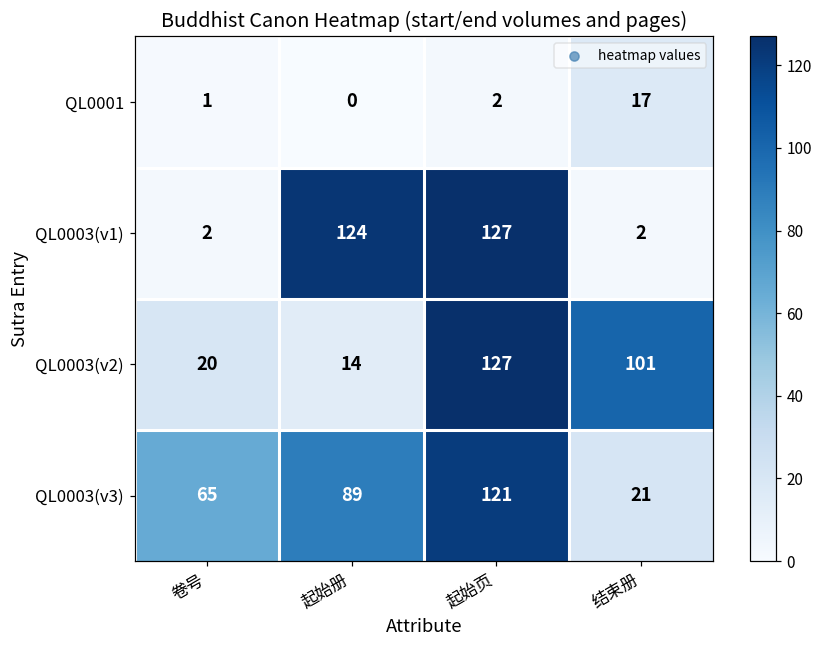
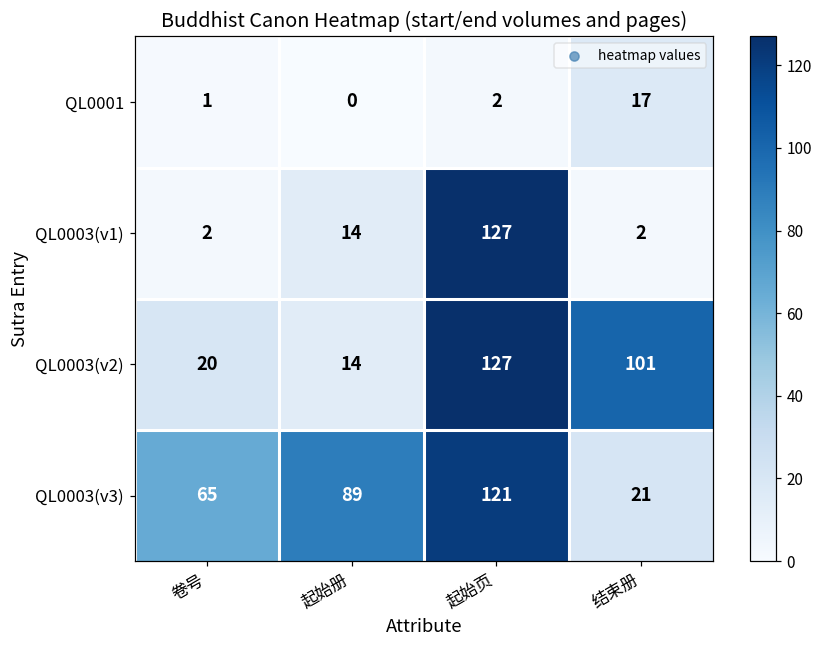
QL0003(v1), 起始册: 124 -> 14
